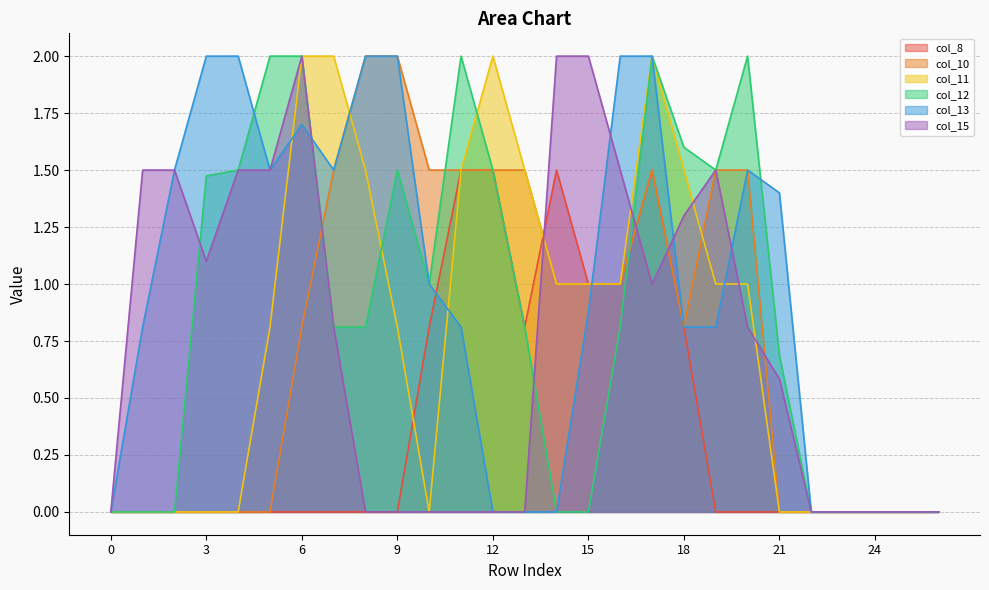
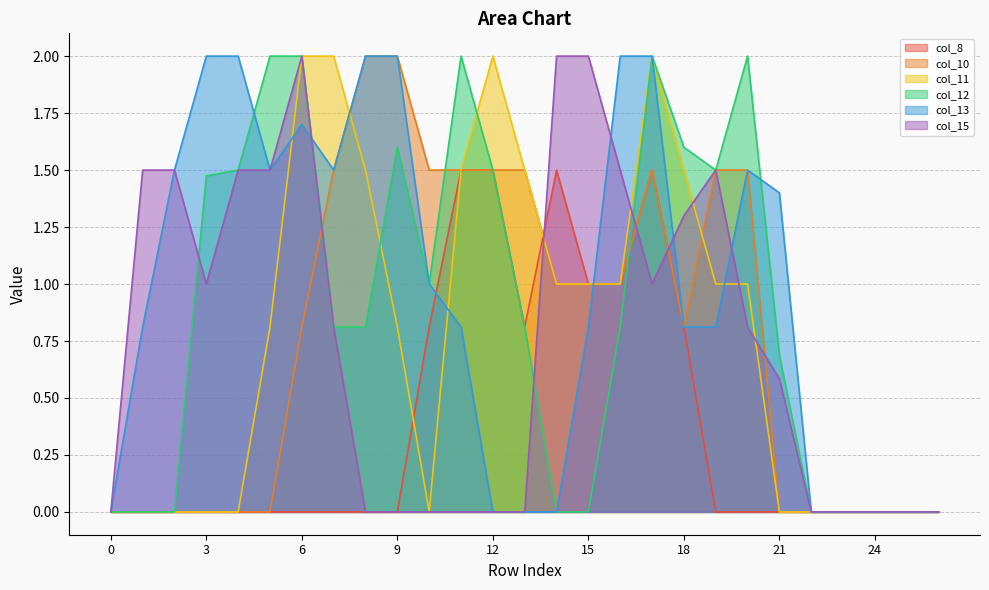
col_15, 3: 1.1 -> 1.0
col_12, 9: 1.5 -> 1.6
col_13, 15: 0.88 -> 0.81
